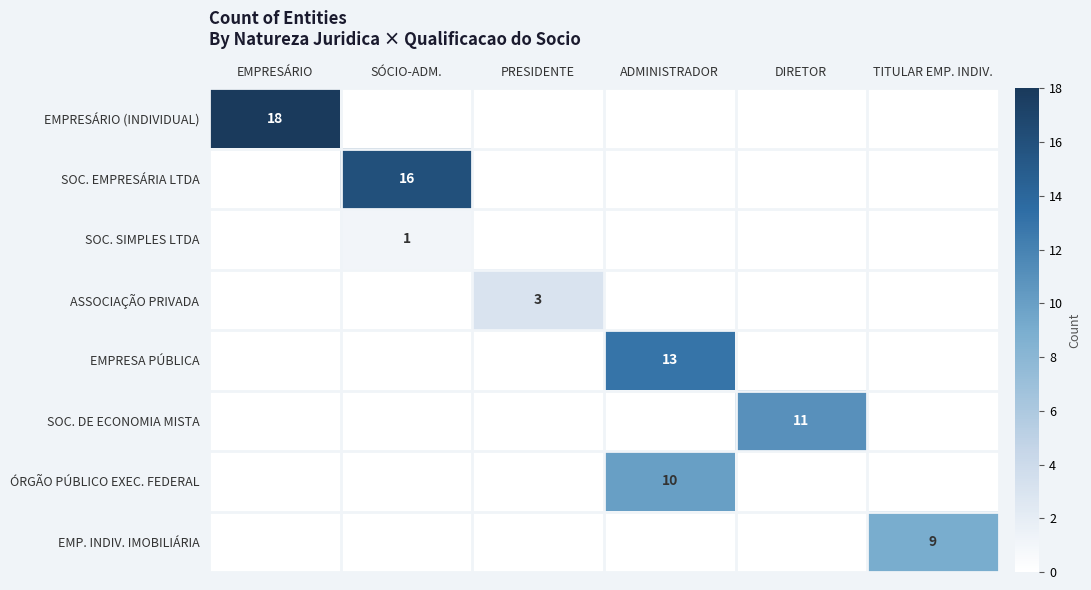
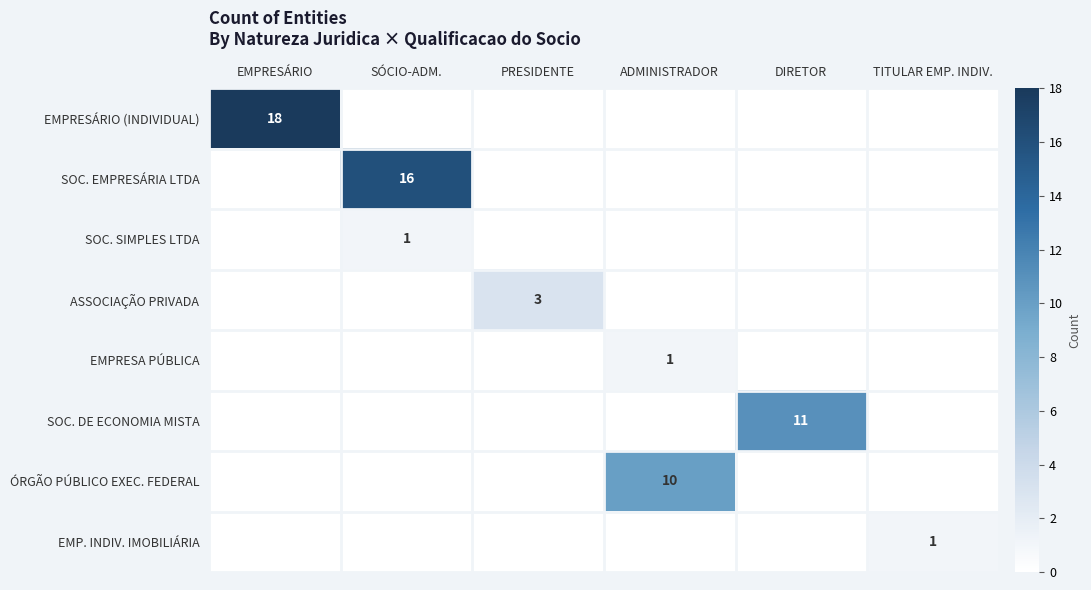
EMPRESA PÚBLICA, ADMINISTRADOR: 13 -> 1
EMP. INDIV. IMOBILIÁRIA, TITULAR EMP. INDIV.: 9 -> 1
